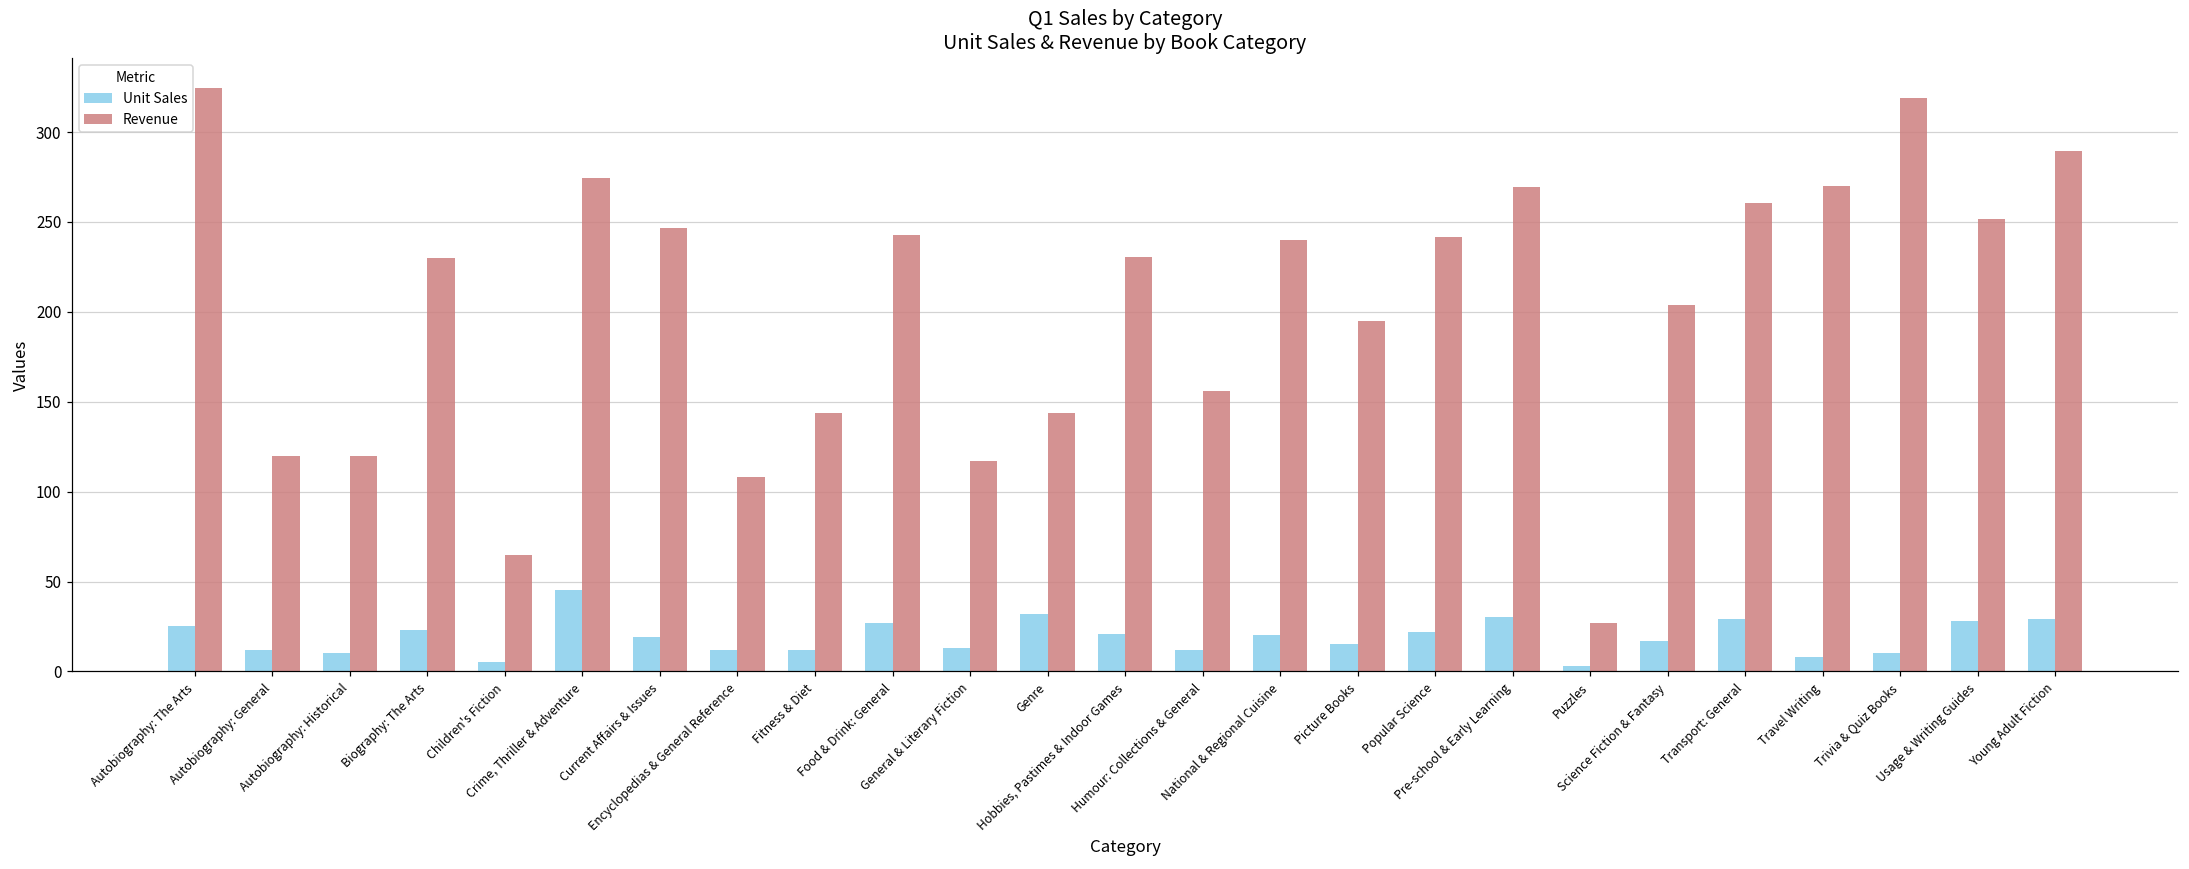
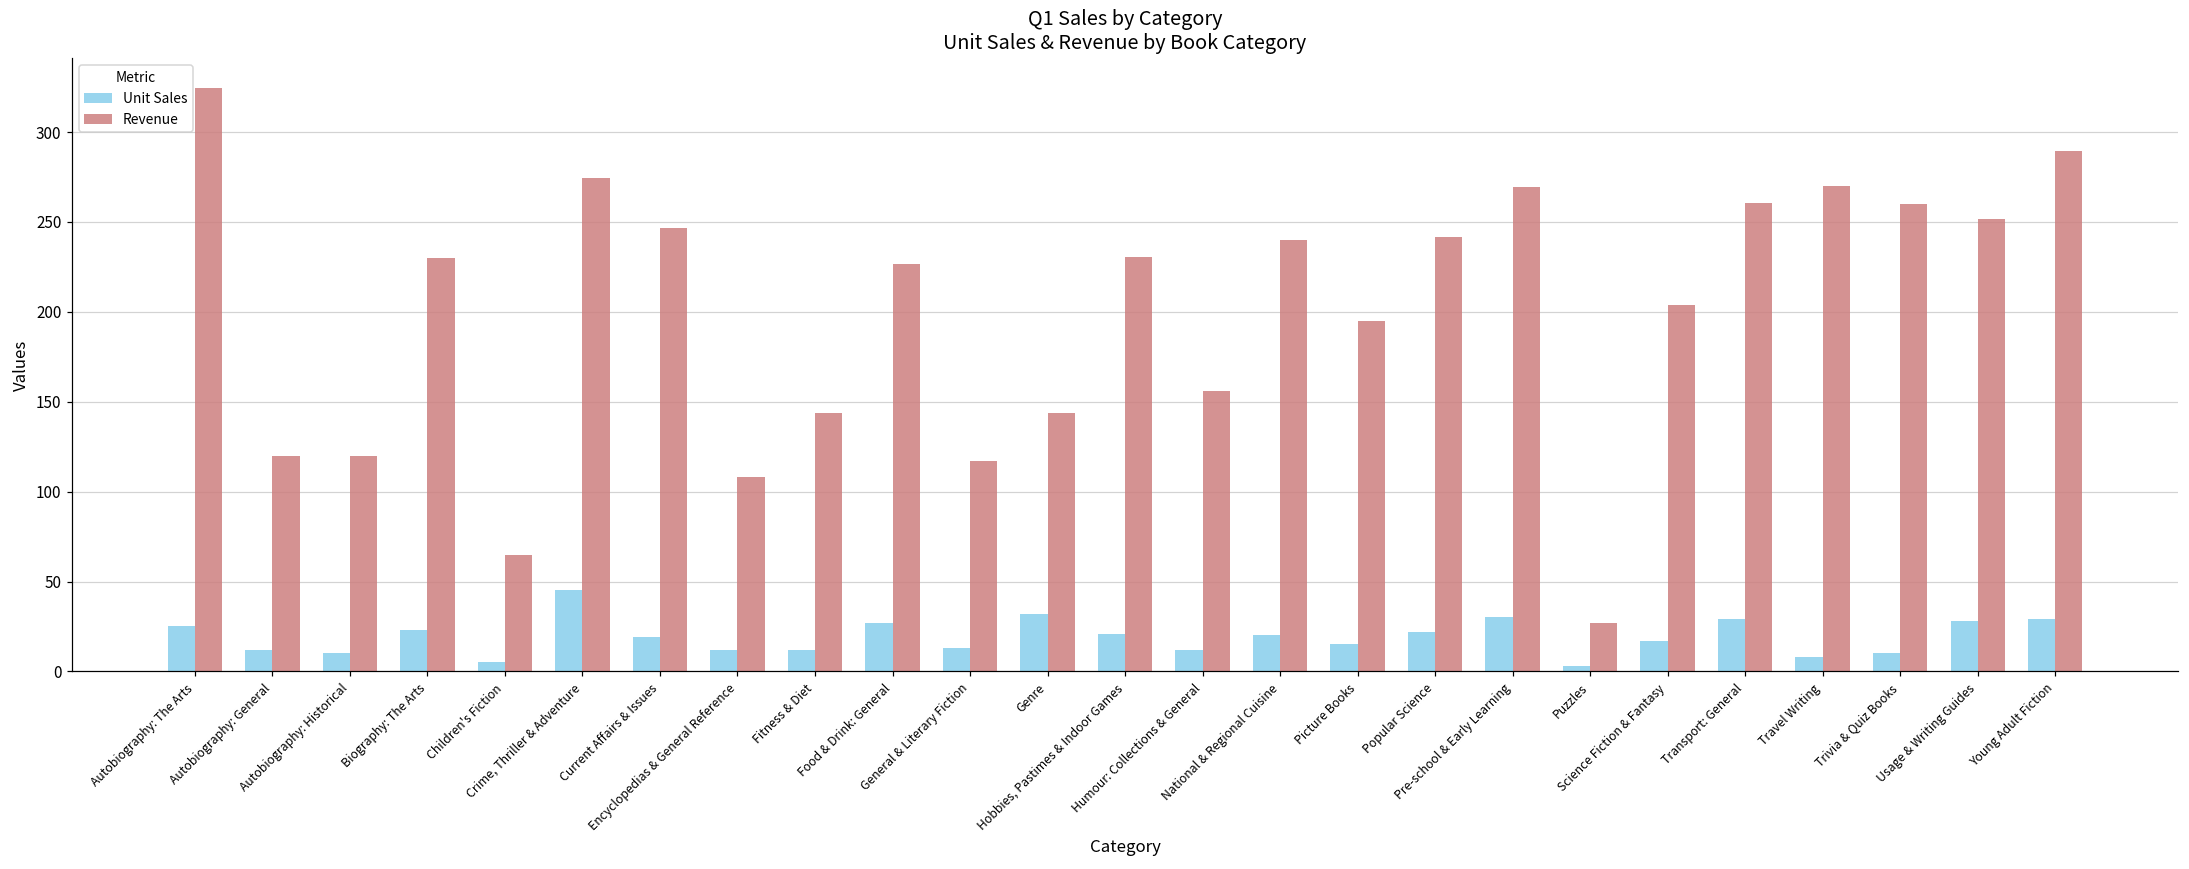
Revenue, Food & Drink: General: 243 -> 227
Revenue, Trivia & Quiz Books: 319 -> 260
